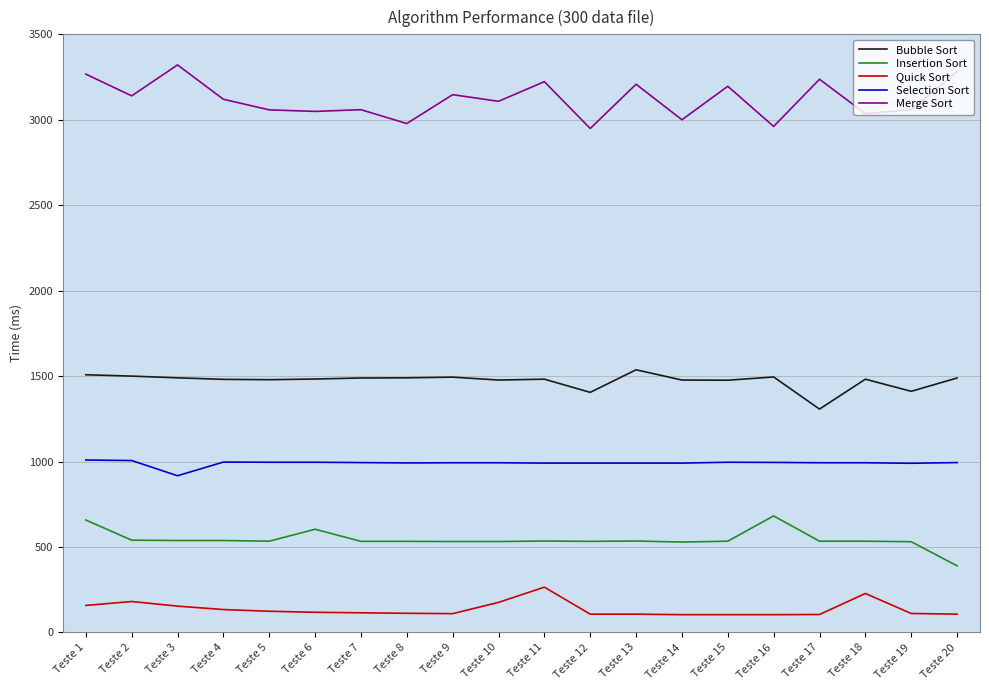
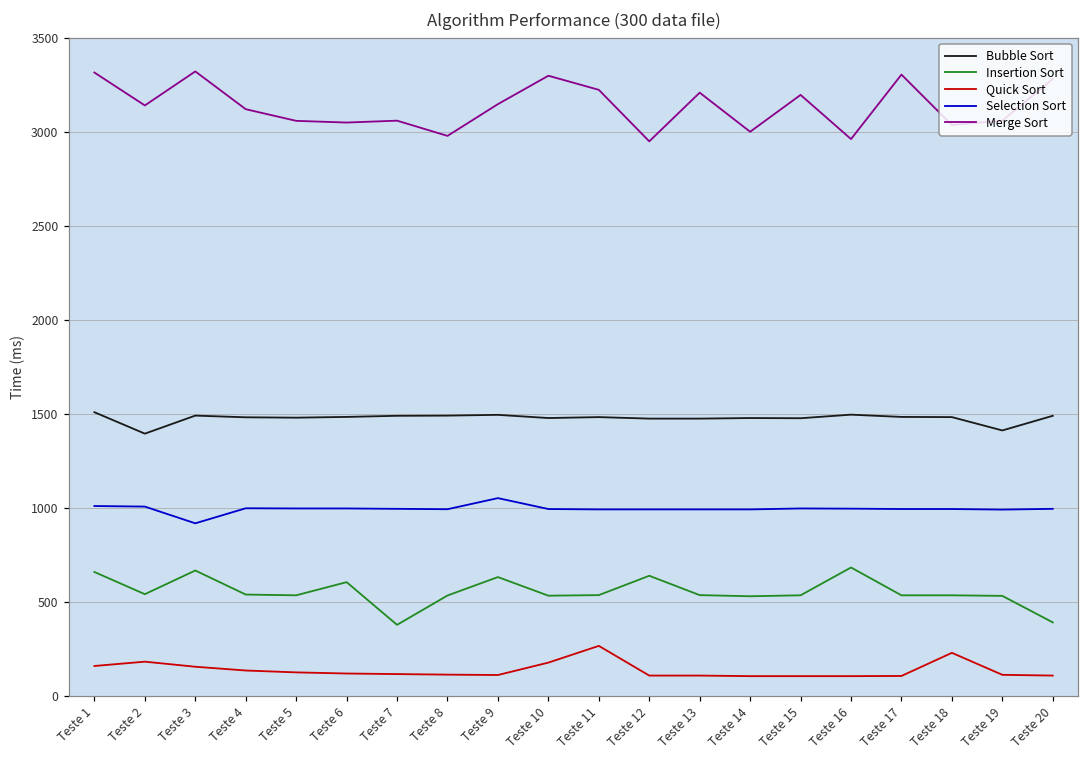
Merge Sort, Teste 1: 3270 -> 3320
Bubble Sort, Teste 2: 1500 -> 1390
Insertion Sort, Teste 3: 540 -> 670
Insertion Sort, Teste 7: 530 -> 380
Insertion Sort, Teste 9: 530 -> 630
Selection Sort, Teste 9: 990 -> 1050
Merge Sort, Teste 10: 3110 -> 3300
Bubble Sort, Teste 12: 1410 -> 1470
Insertion Sort, Teste 12: 530 -> 640
Bubble Sort, Teste 13: 1540 -> 1470
Bubble Sort, Teste 17: 1310 -> 1480
Merge Sort, Teste 17: 3240 -> 3300
